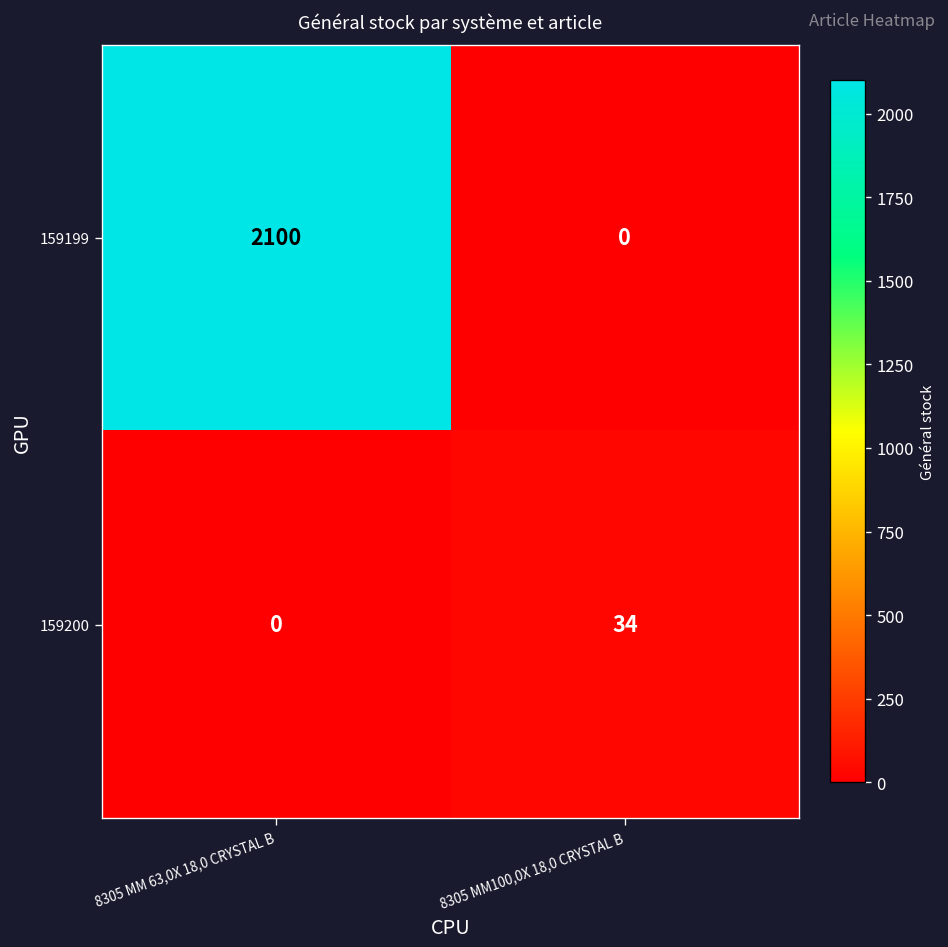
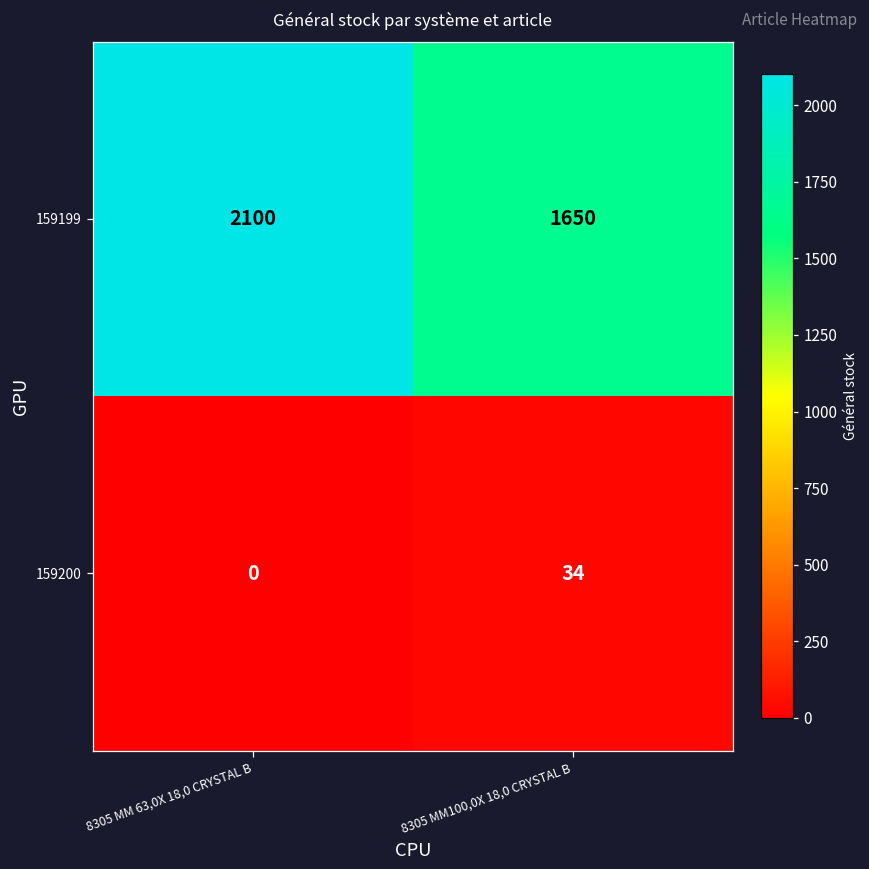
159199, 8305 MM100,0X 18,0 CRYSTAL B: 0 -> 1650
